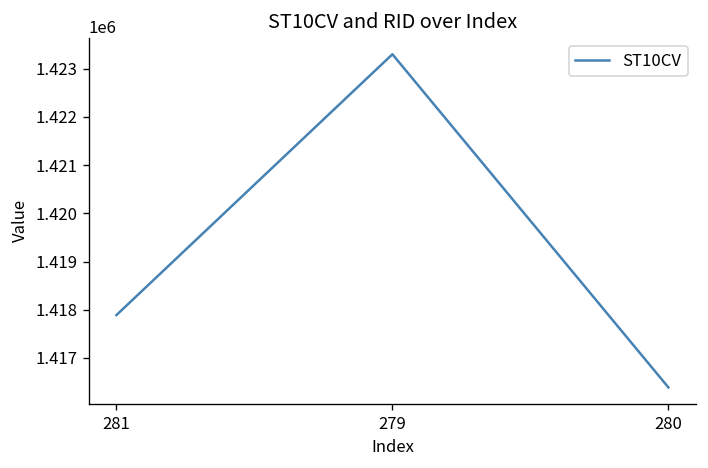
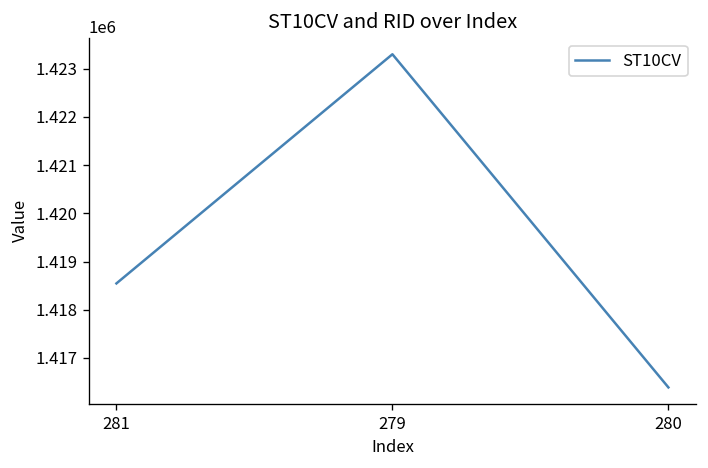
281: 1417900 -> 1418500
